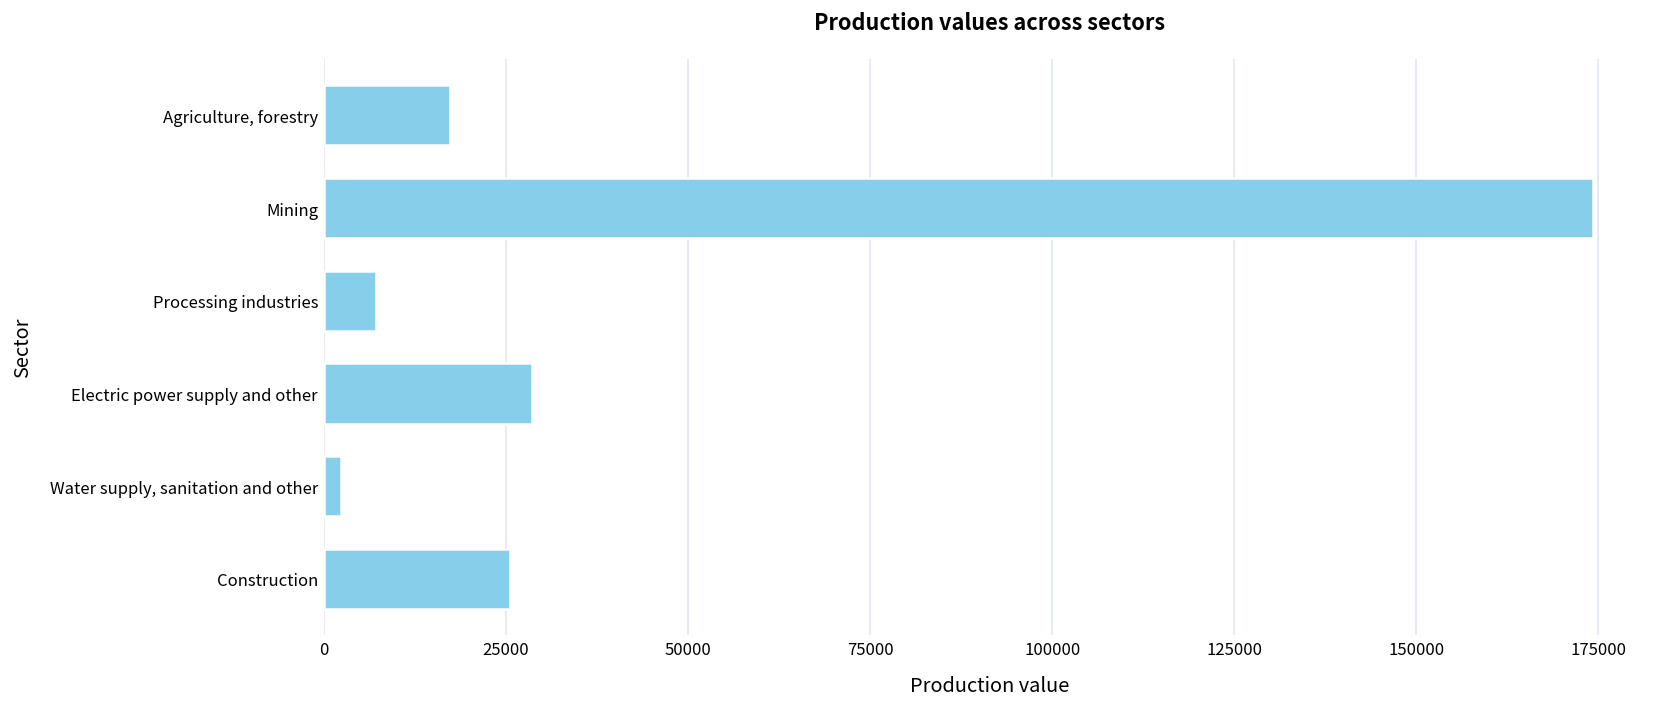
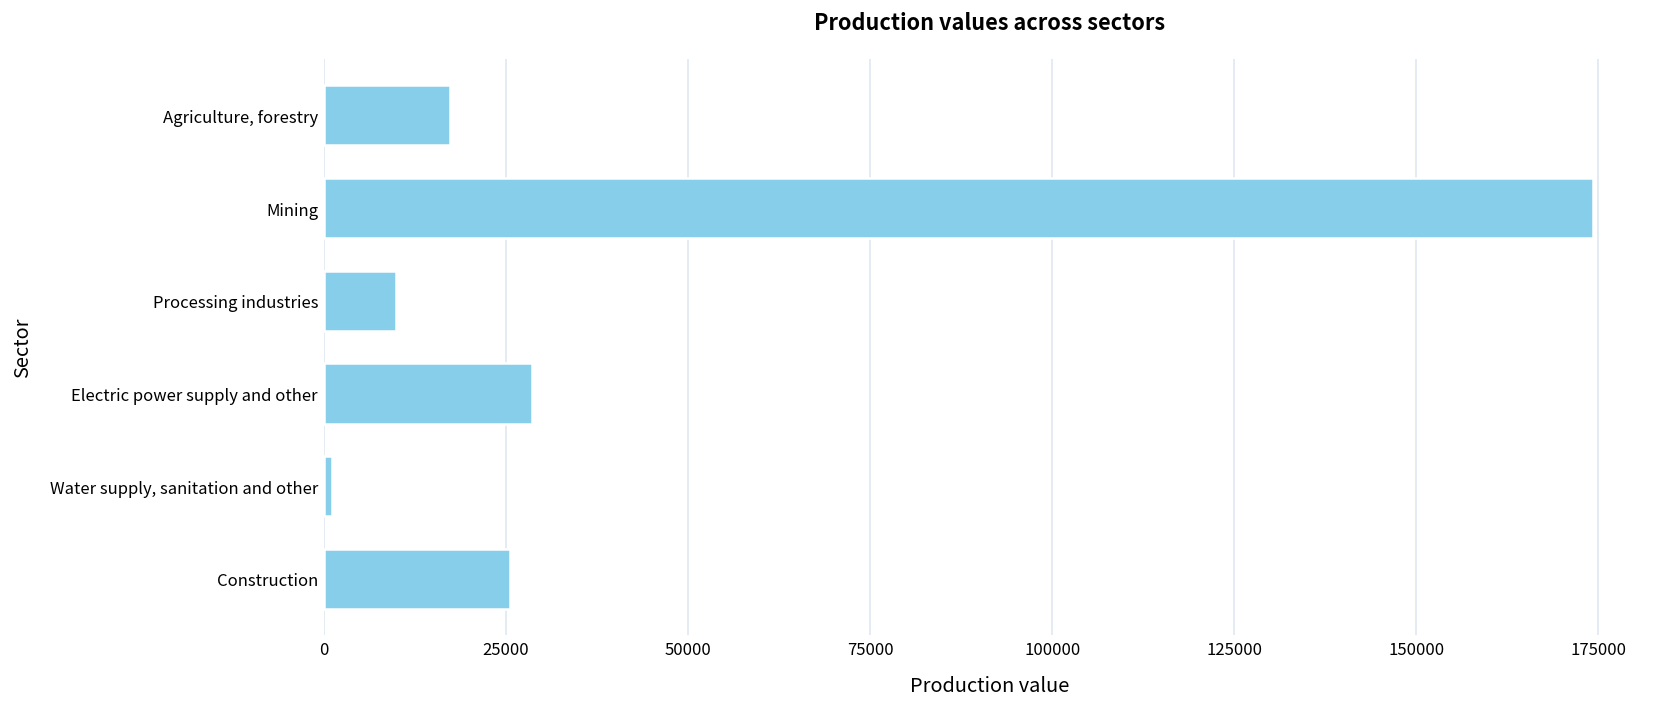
Processing industries: 7000 -> 10000
Water supply, sanitation and other: 2000 -> 1000
